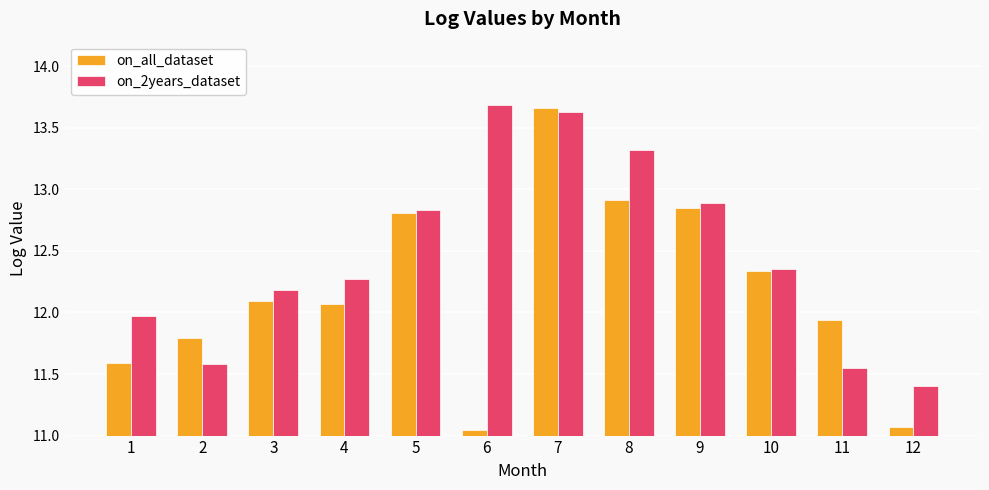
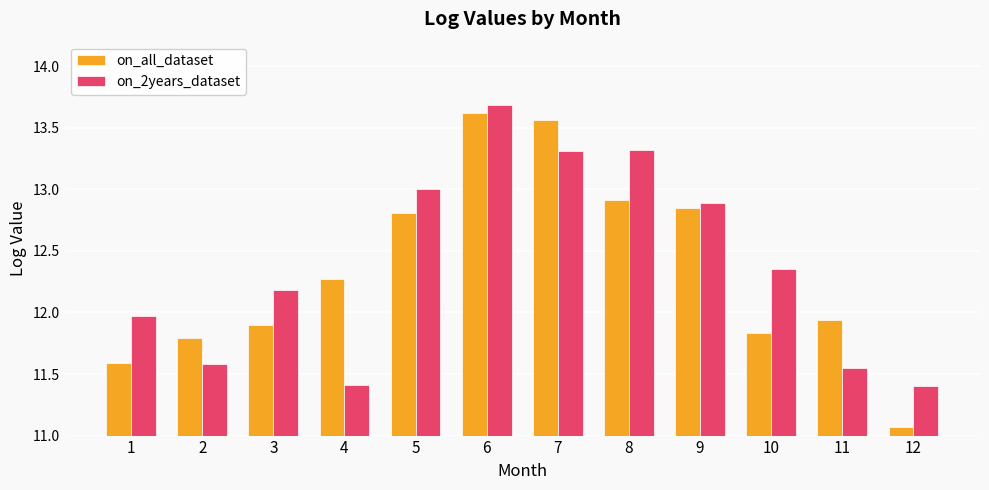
on_all_dataset, 3: 12.09 -> 11.90
on_all_dataset, 4: 12.07 -> 12.27
on_2years_dataset, 4: 12.27 -> 11.41
on_2years_dataset, 5: 12.84 -> 13.01
on_all_dataset, 6: 11.05 -> 13.62
on_all_dataset, 7: 13.66 -> 13.56
on_2years_dataset, 7: 13.63 -> 13.31
on_all_dataset, 10: 12.34 -> 11.83
